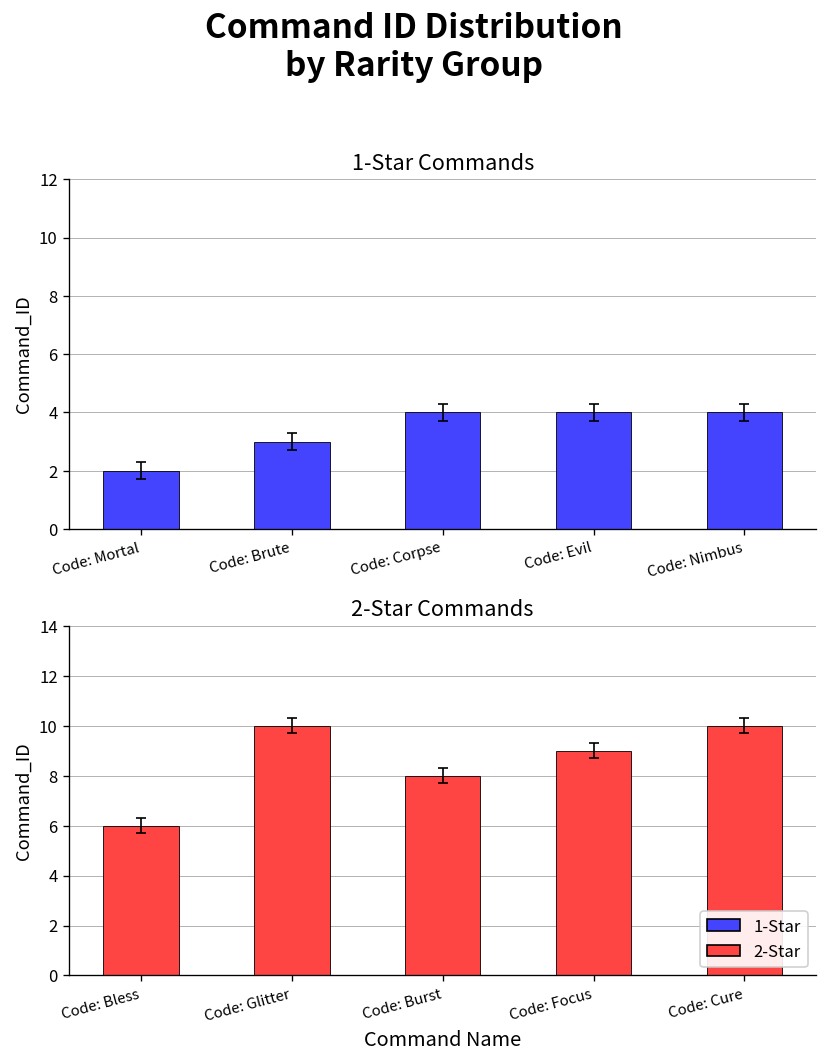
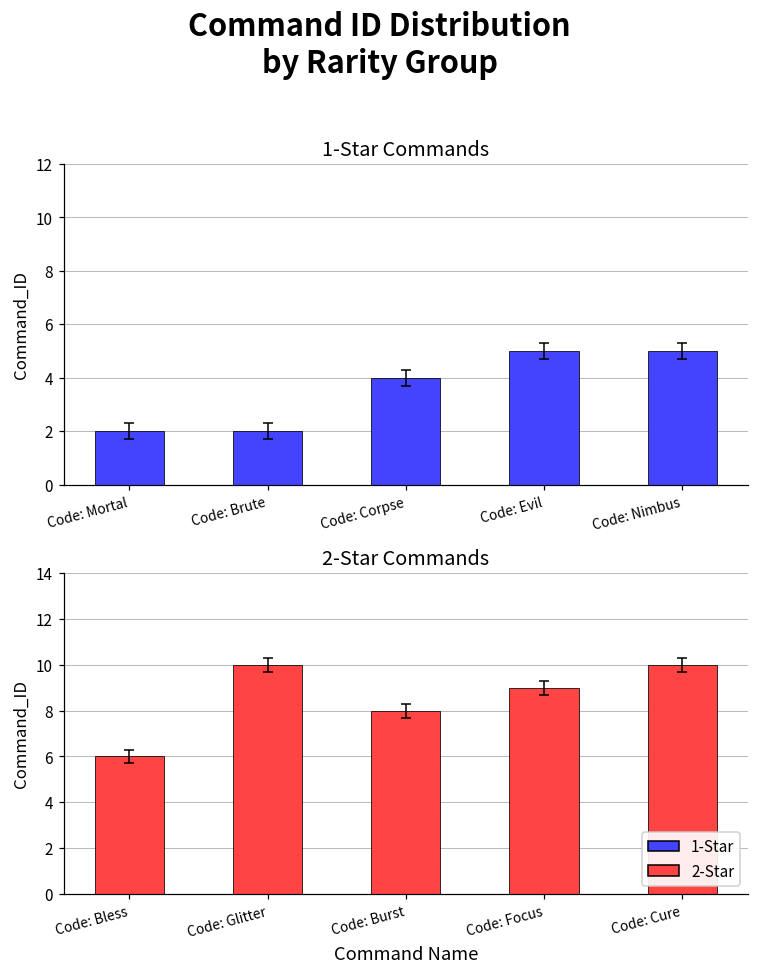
1-Star Commands, 1-Star, Code: Brute: 3 -> 2
1-Star Commands, 1-Star, Code: Evil: 4 -> 5
1-Star Commands, 1-Star, Code: Nimbus: 4 -> 5
